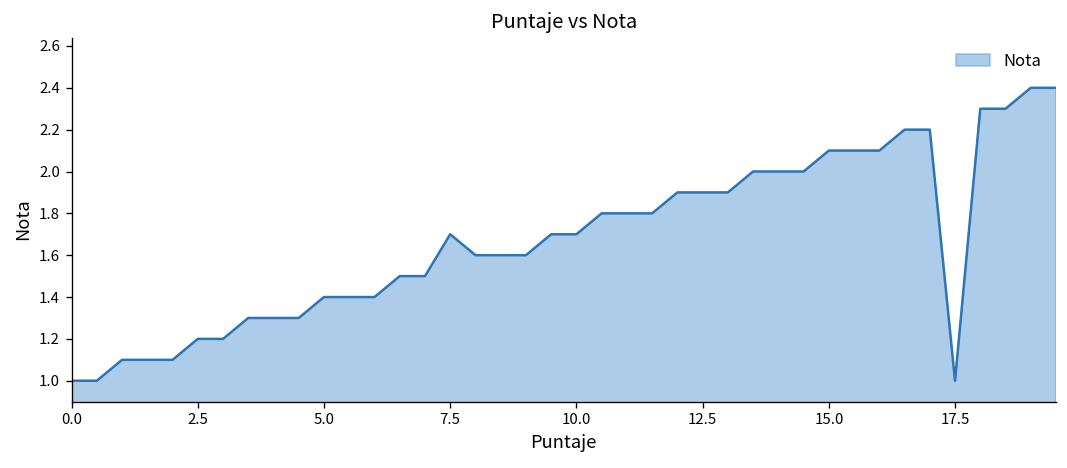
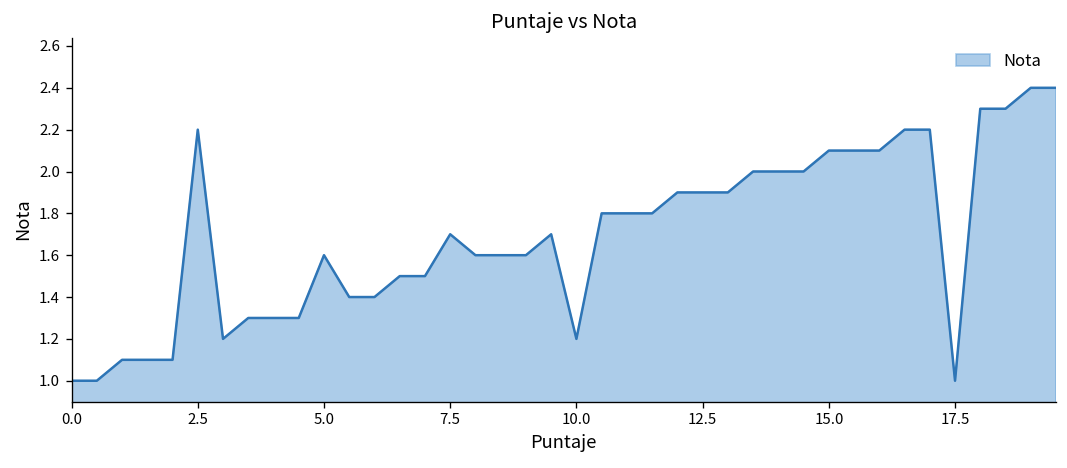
2.5: 1.2 -> 2.2
5.0: 1.4 -> 1.6
10.0: 1.7 -> 1.2
